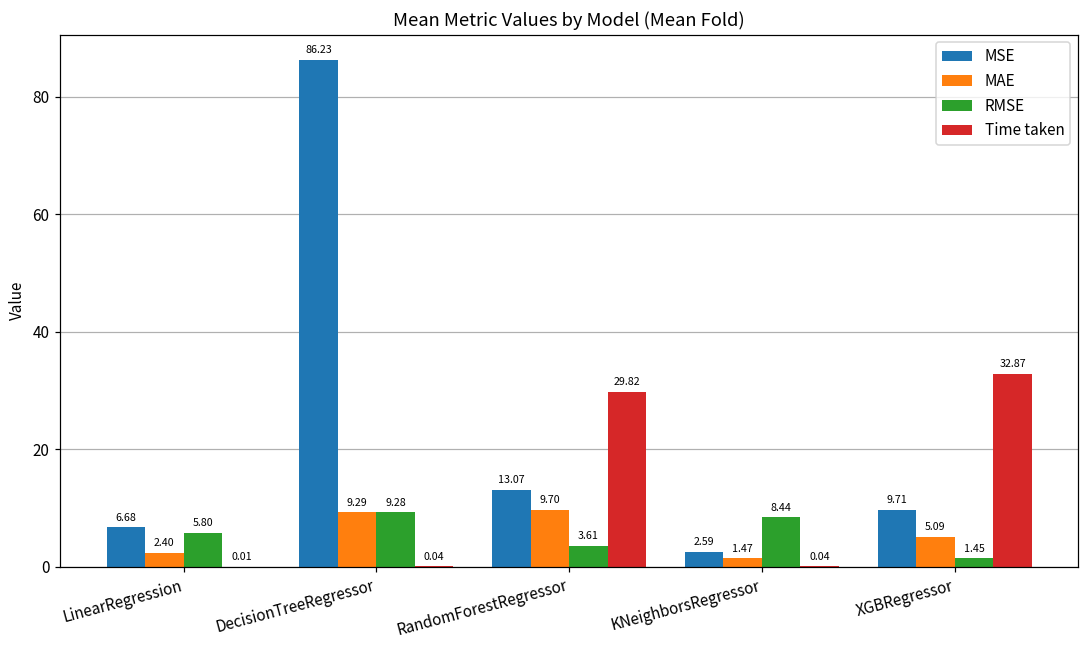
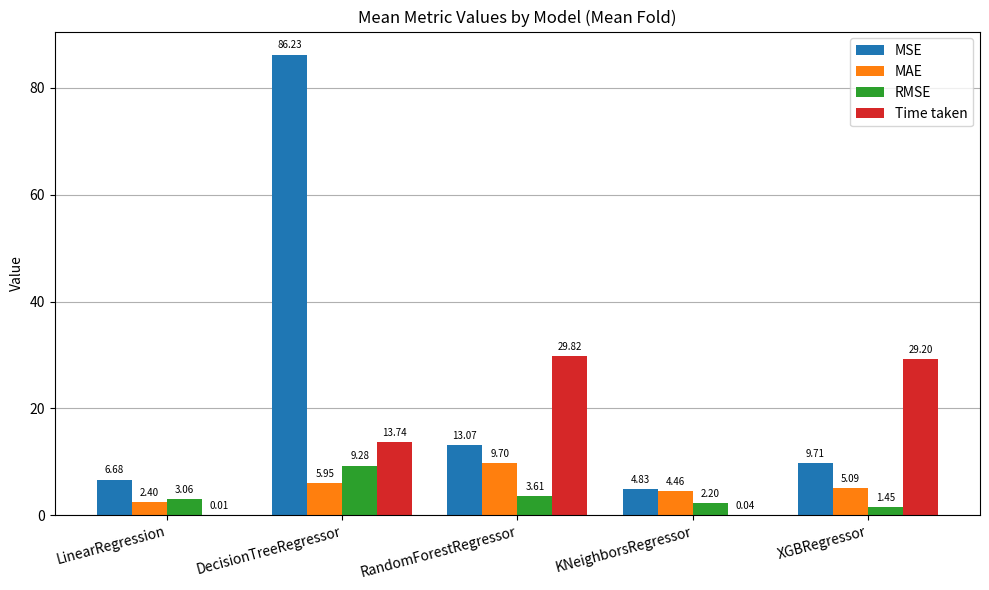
RMSE, LinearRegression: 5.80 -> 3.06
MAE, DecisionTreeRegressor: 9.29 -> 5.95
Time taken, DecisionTreeRegressor: 0.04 -> 13.74
MSE, KNeighborsRegressor: 2.59 -> 4.83
MAE, KNeighborsRegressor: 1.47 -> 4.46
RMSE, KNeighborsRegressor: 8.44 -> 2.20
Time taken, XGBRegressor: 32.87 -> 29.20
